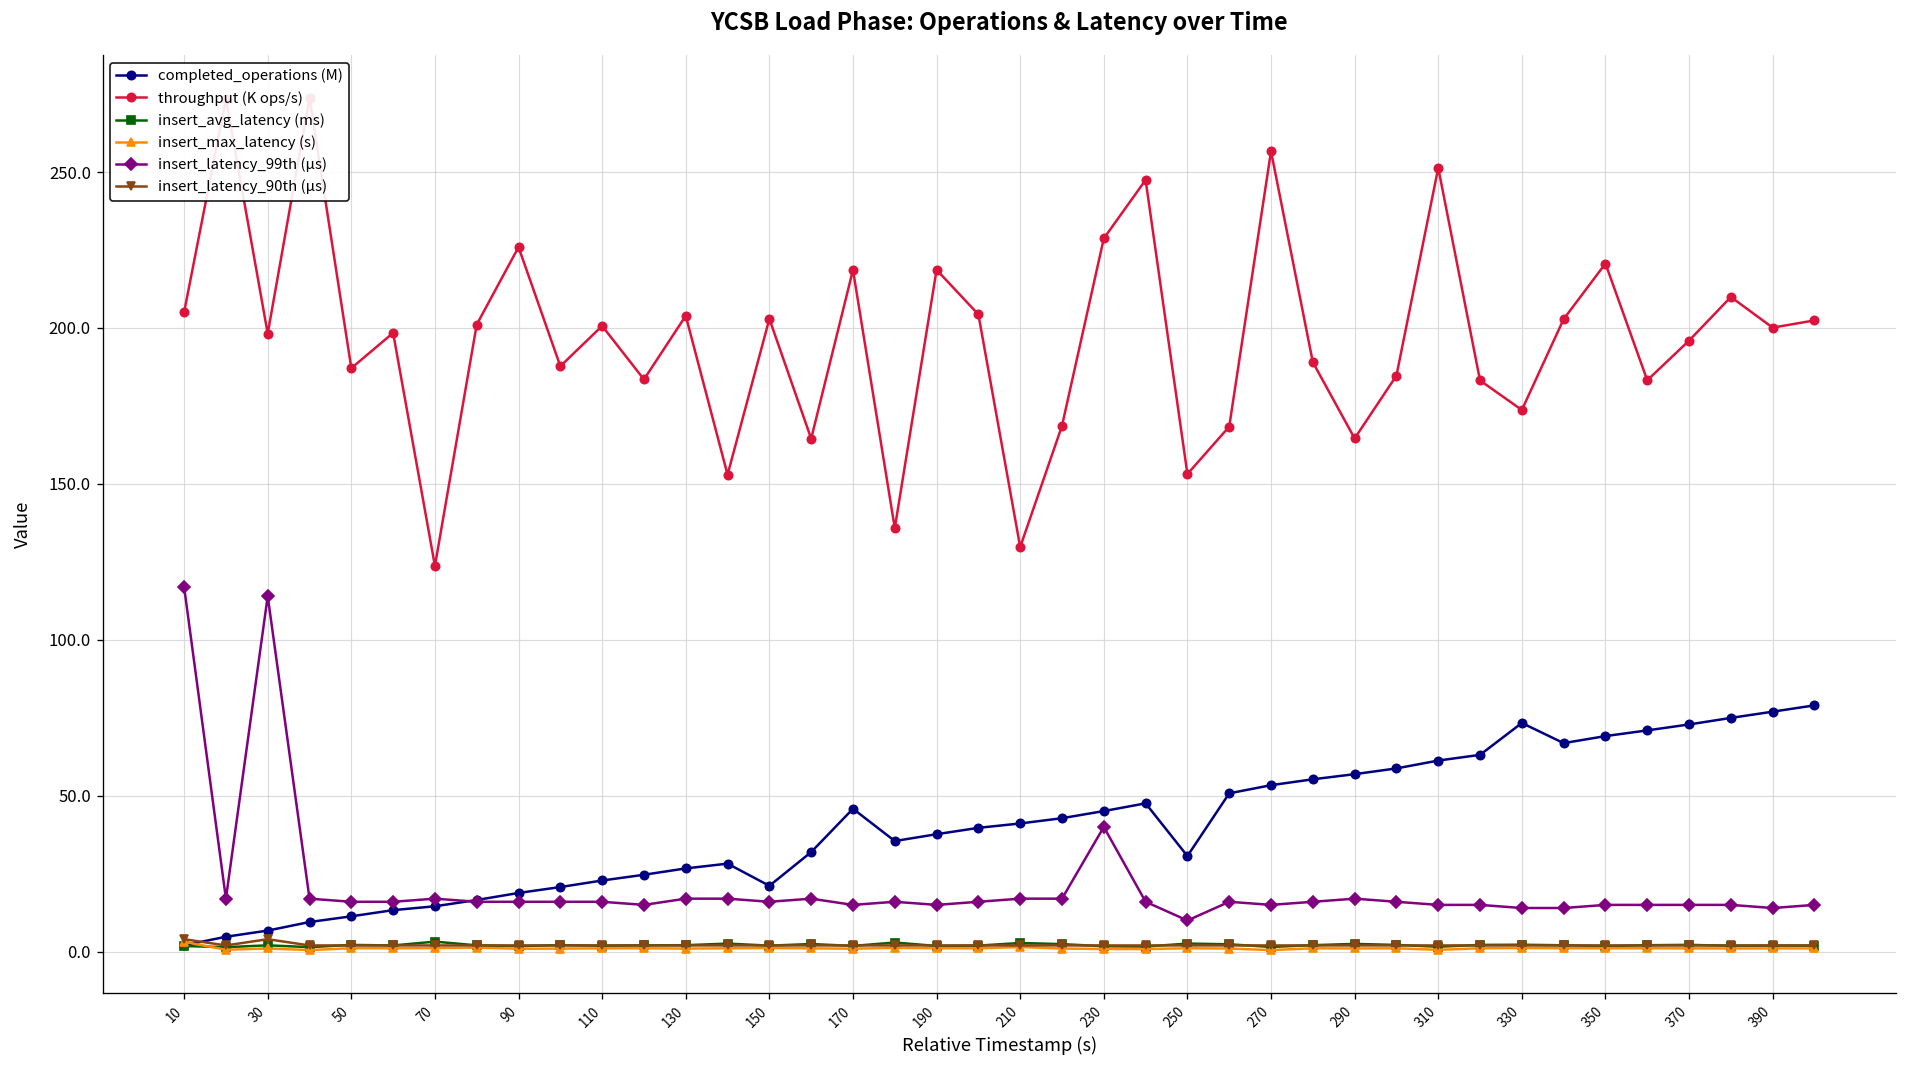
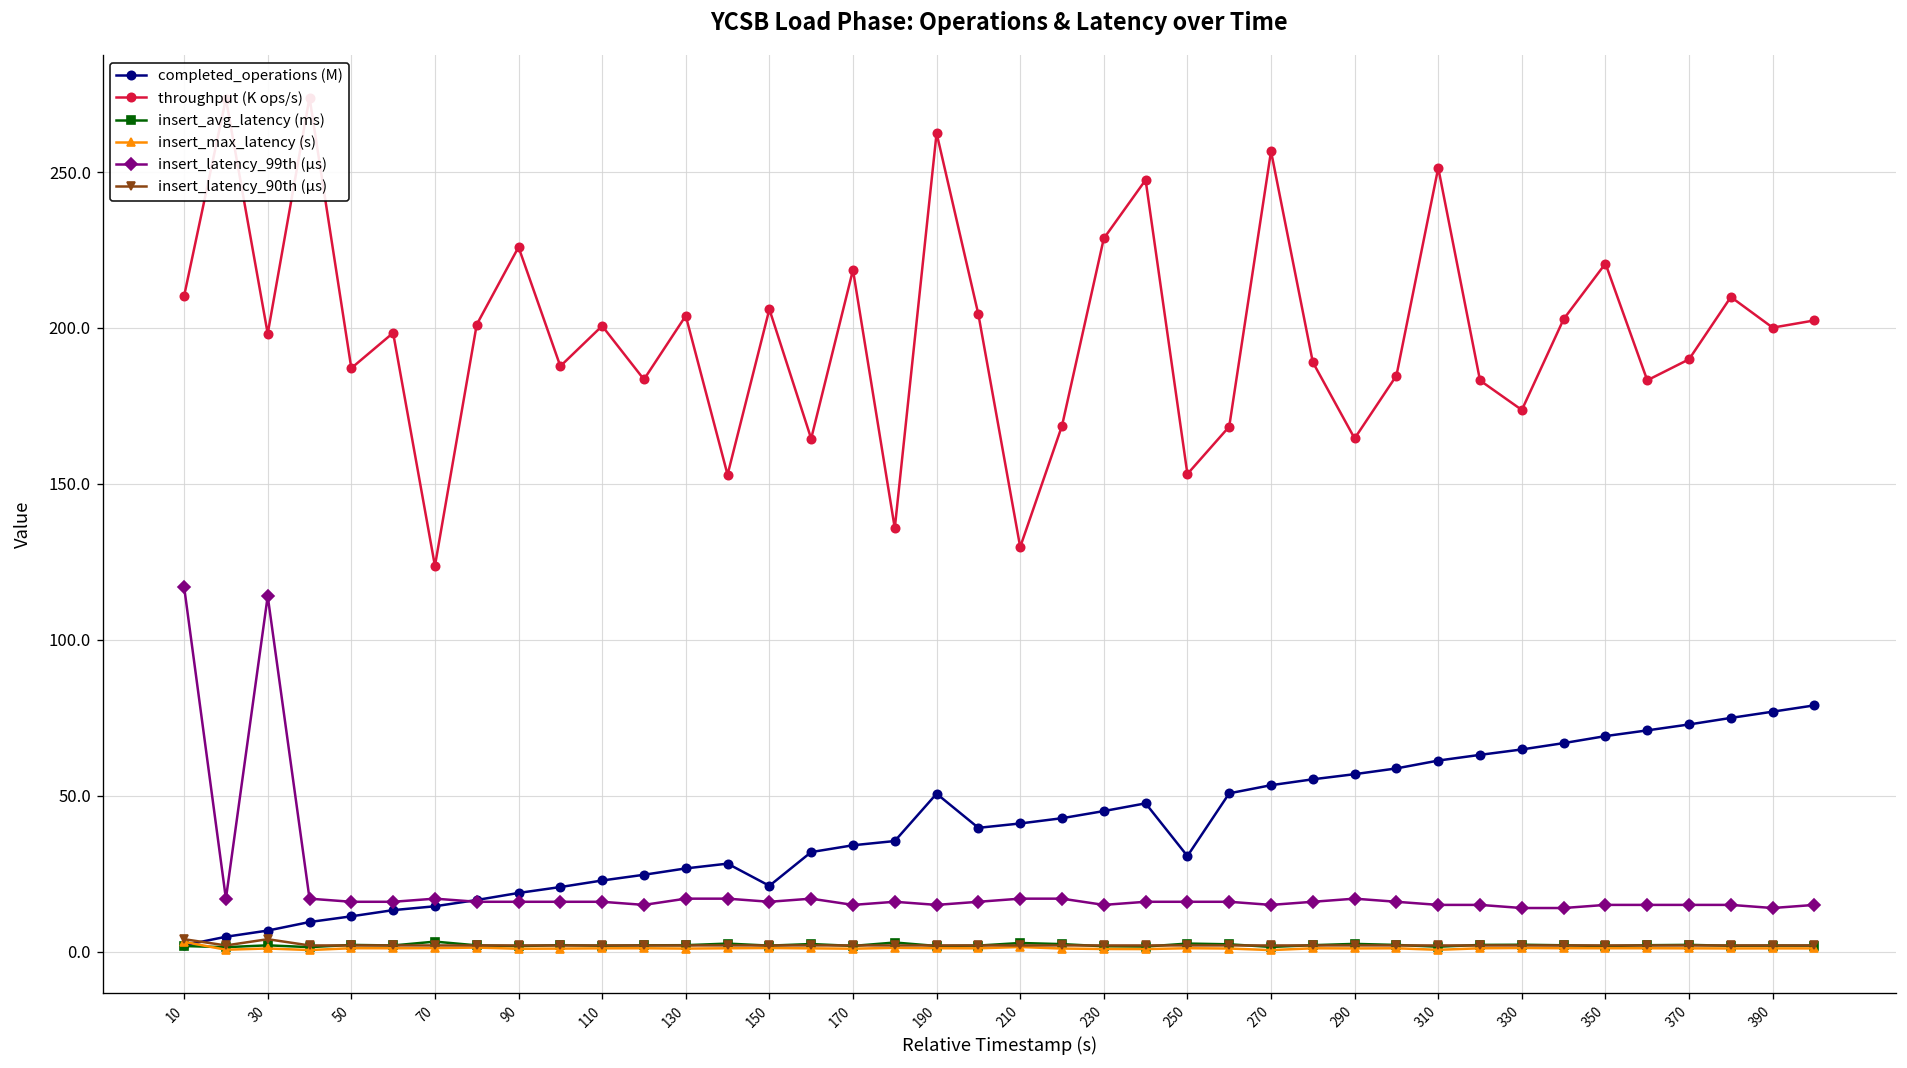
throughput (K ops/s), 10: 205 -> 210
throughput (K ops/s), 150: 203 -> 206
completed_operations (M), 170: 46 -> 34
completed_operations (M), 190: 38 -> 51
throughput (K ops/s), 190: 219 -> 262
insert_latency_99th (µs), 230: 40 -> 15
insert_latency_99th (µs), 250: 10 -> 16
completed_operations (M), 330: 73 -> 65
throughput (K ops/s), 370: 196 -> 190
